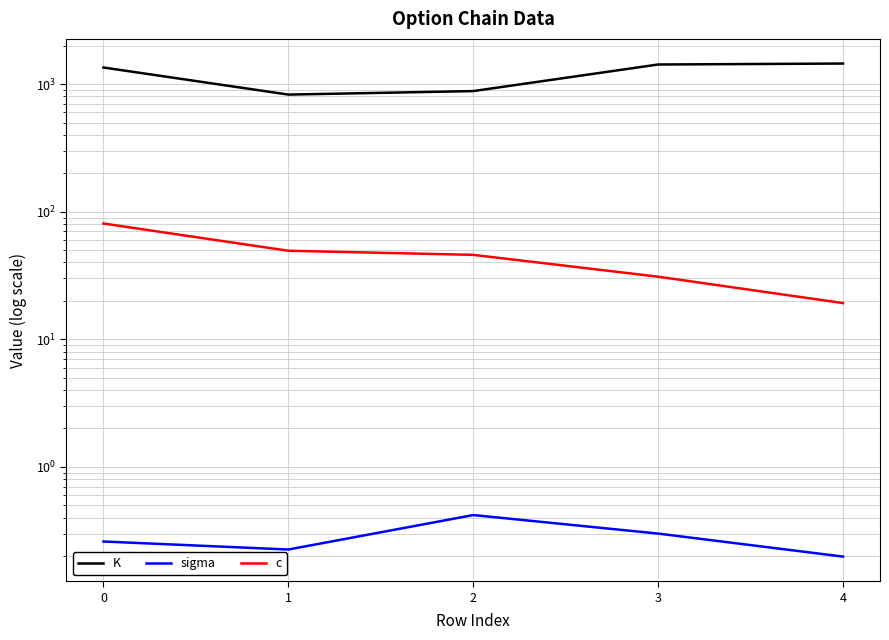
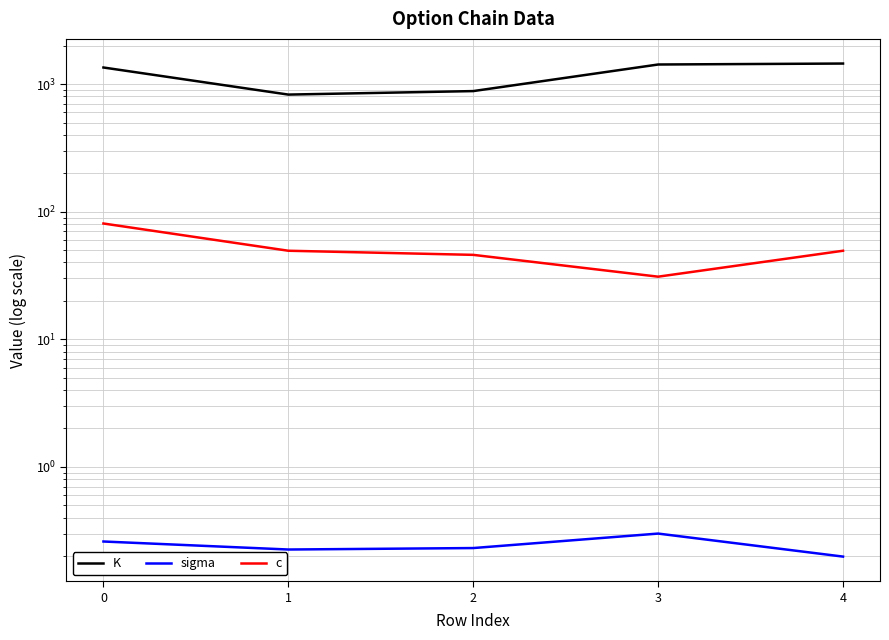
sigma, 2: 0.42 -> 0.23
c, 4: 19 -> 49
